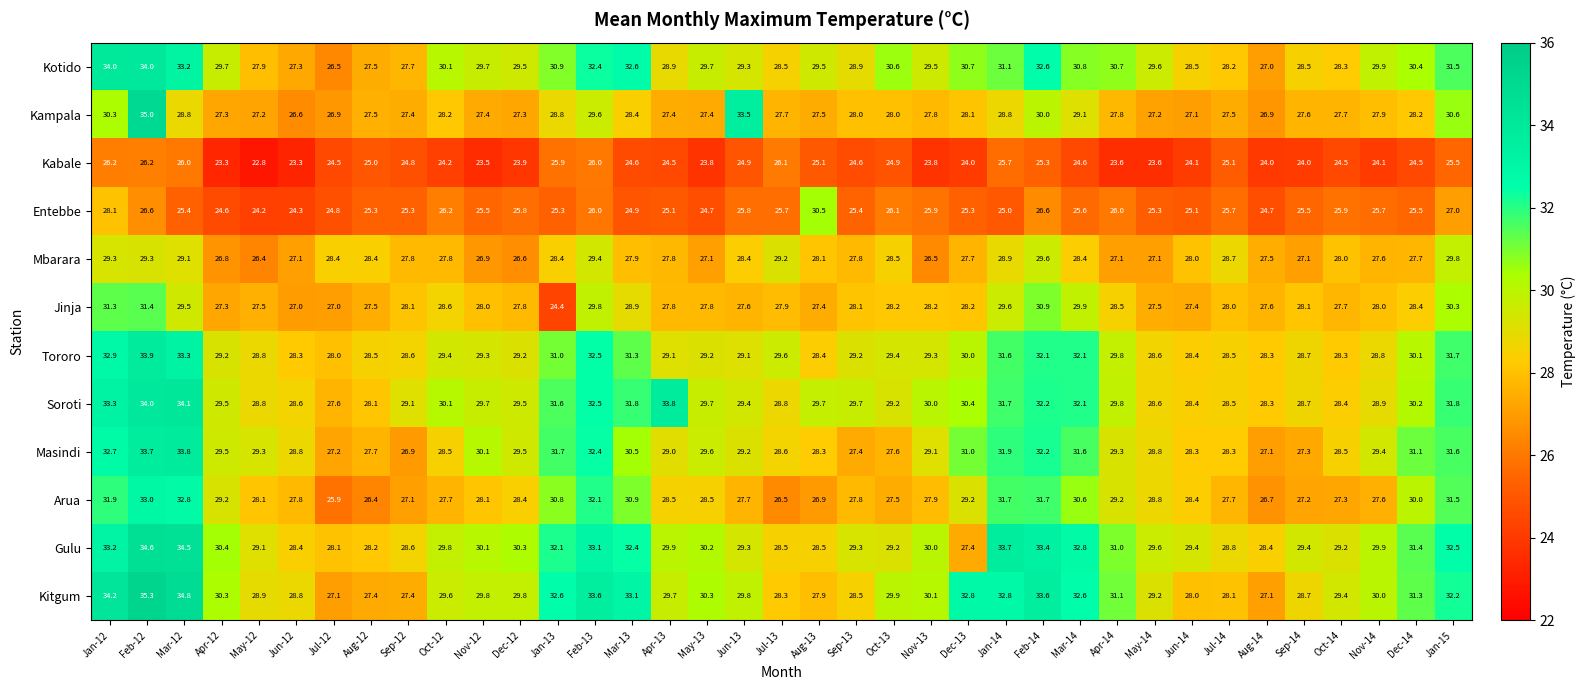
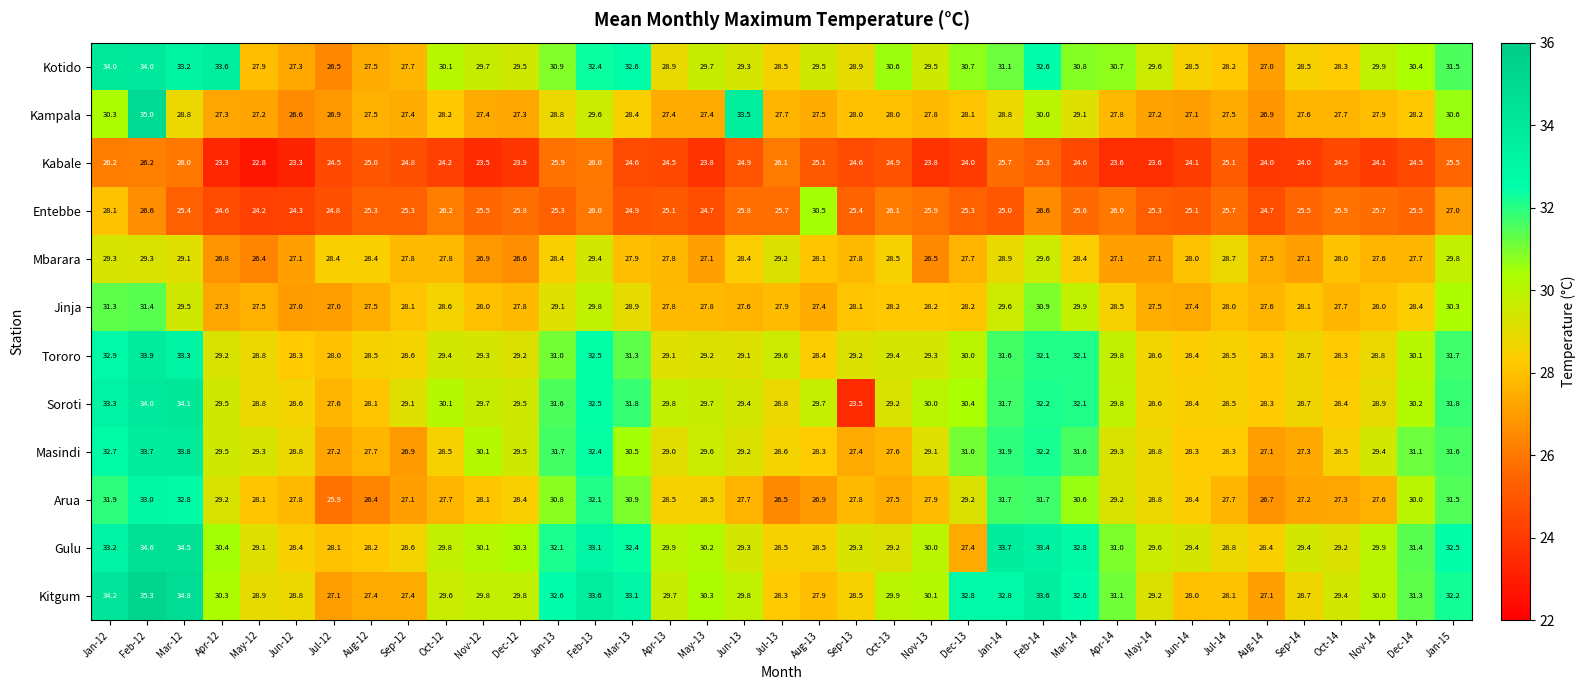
Kotido, Apr-12: 29.7 -> 33.6
Jinja, Jan-13: 24.4 -> 29.1
Soroti, Apr-13: 33.8 -> 29.8
Soroti, Sep-13: 29.7 -> 23.5
